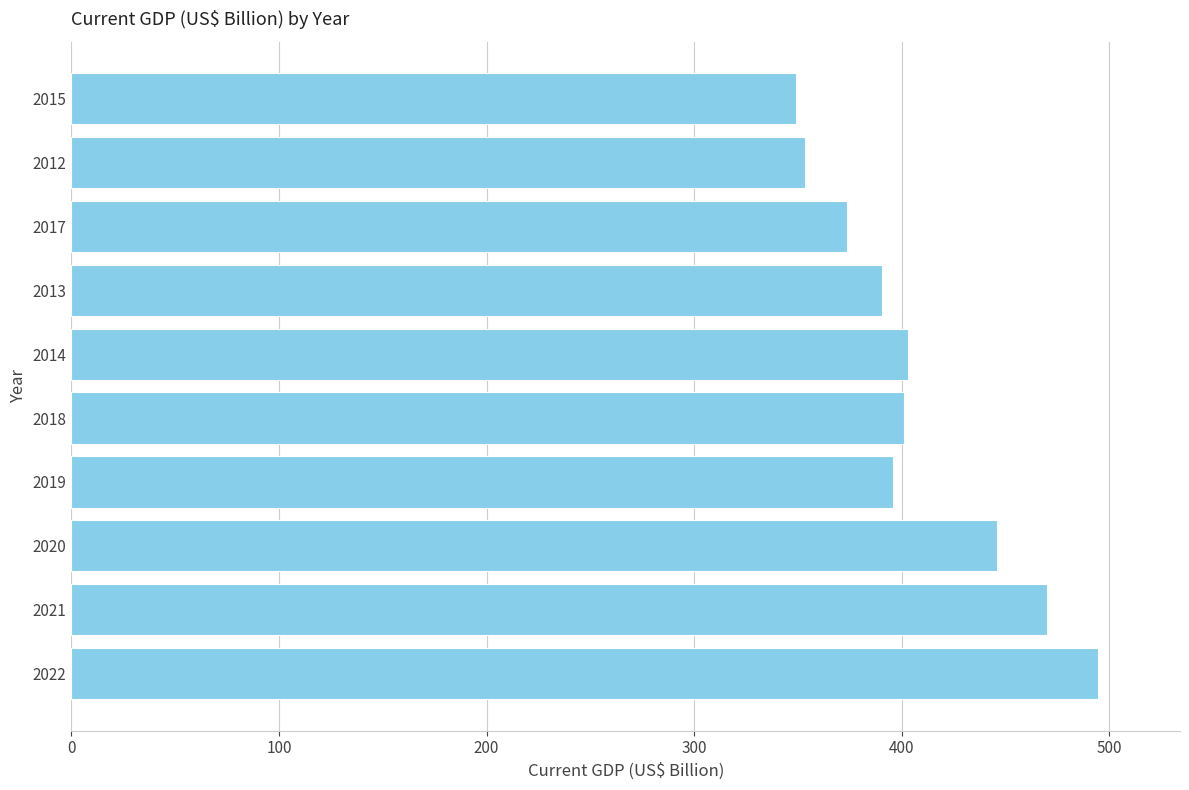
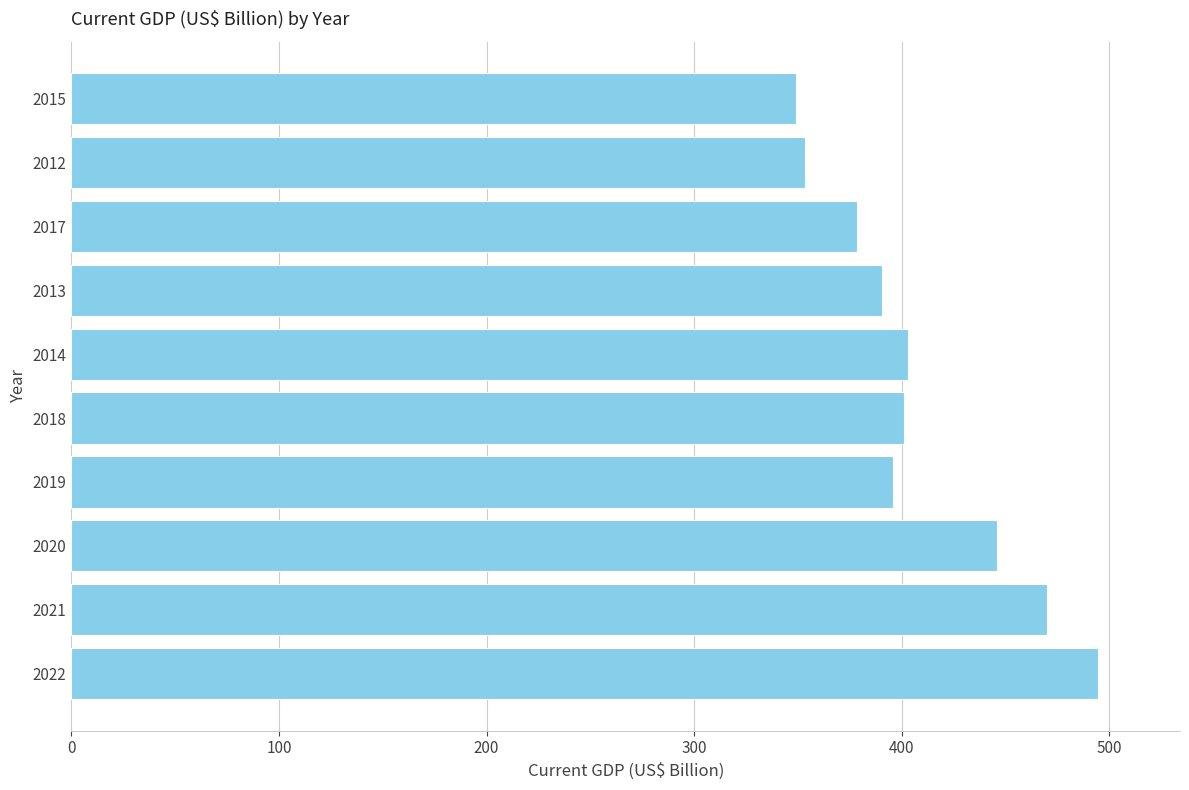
2017: 373 -> 379
